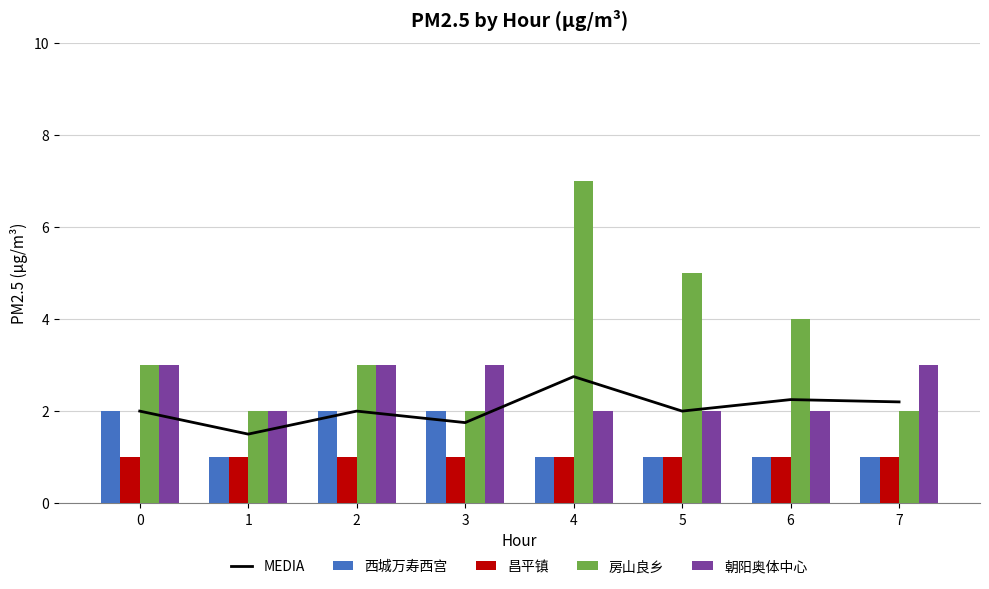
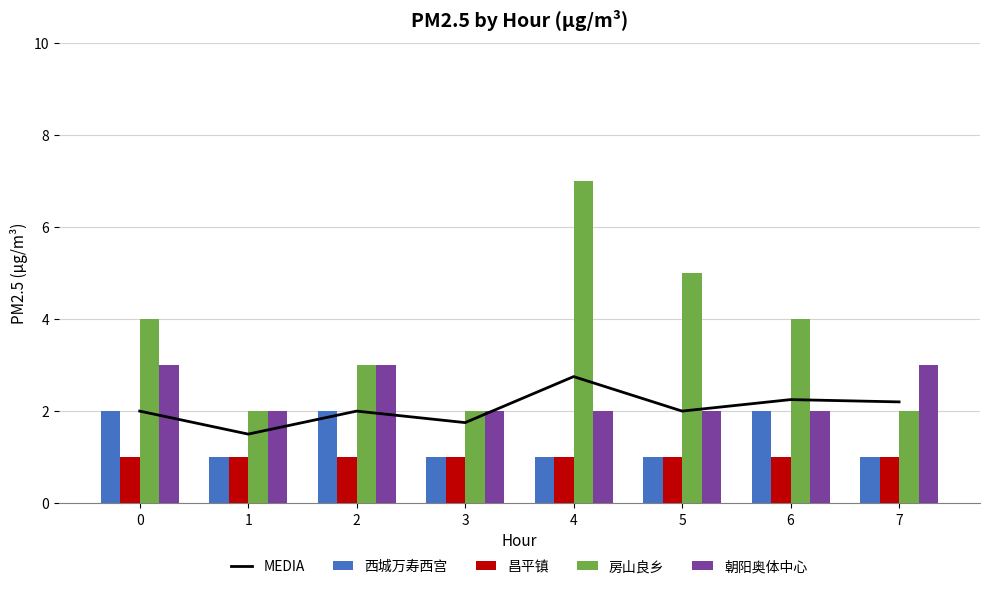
房山良乡, 0: 3 -> 4
西城万寿西宫, 3: 2 -> 1
朝阳奥体中心, 3: 3 -> 2
西城万寿西宫, 6: 1 -> 2
